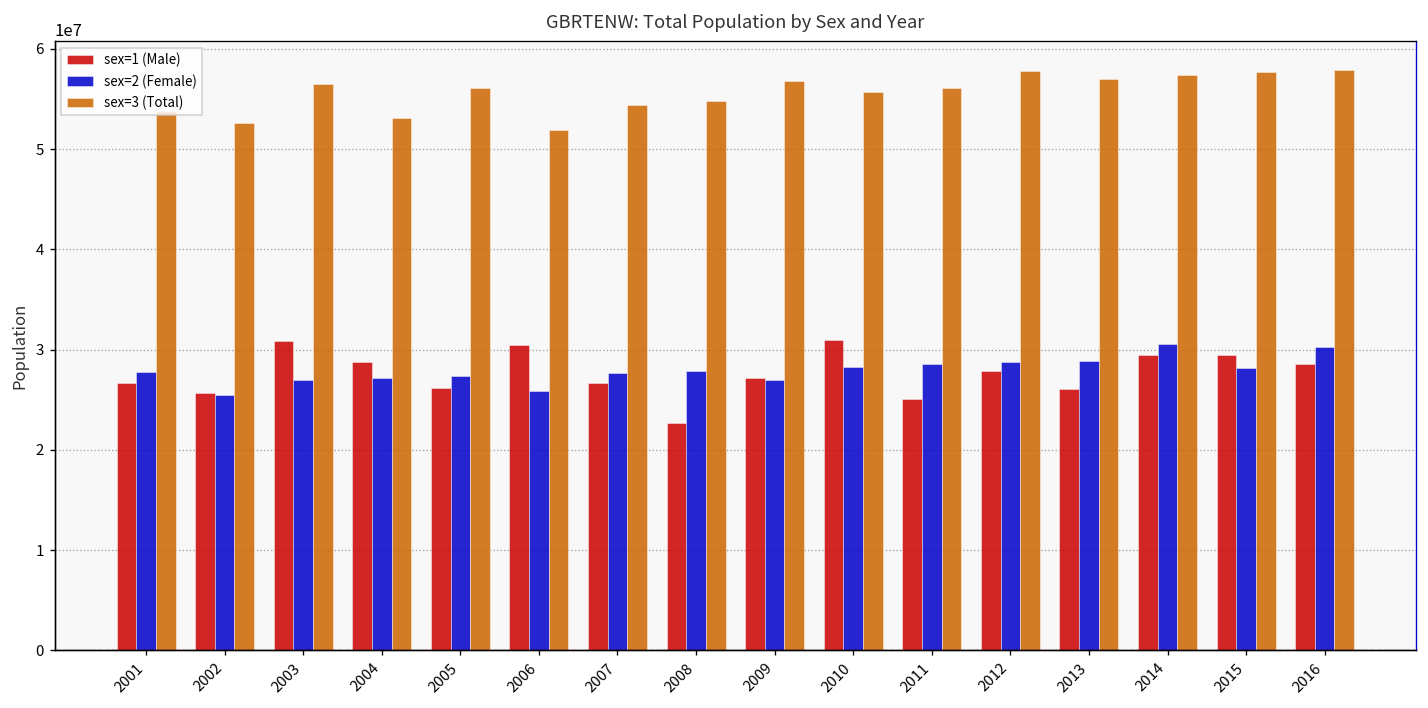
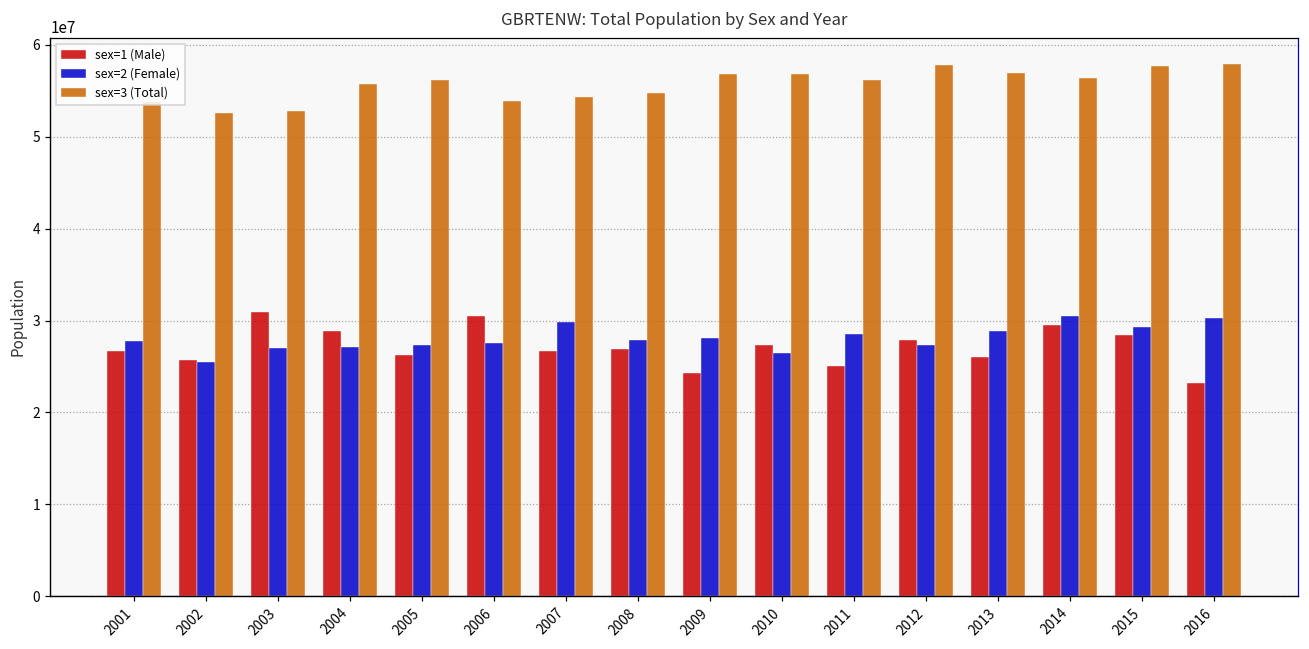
sex=3 (Total), 2003: 56000000 -> 53000000
sex=3 (Total), 2004: 53000000 -> 56000000
sex=2 (Female), 2006: 26000000 -> 28000000
sex=3 (Total), 2006: 52000000 -> 54000000
sex=2 (Female), 2007: 28000000 -> 30000000
sex=1 (Male), 2008: 23000000 -> 27000000
sex=1 (Male), 2009: 27000000 -> 24000000
sex=2 (Female), 2009: 27000000 -> 28000000
sex=1 (Male), 2010: 31000000 -> 27000000
sex=2 (Female), 2010: 28000000 -> 26000000
sex=3 (Total), 2010: 56000000 -> 57000000
sex=2 (Female), 2012: 29000000 -> 27000000
sex=3 (Total), 2014: 57000000 -> 56000000
sex=1 (Male), 2015: 30000000 -> 28000000
sex=2 (Female), 2015: 28000000 -> 29000000
sex=1 (Male), 2016: 29000000 -> 23000000
